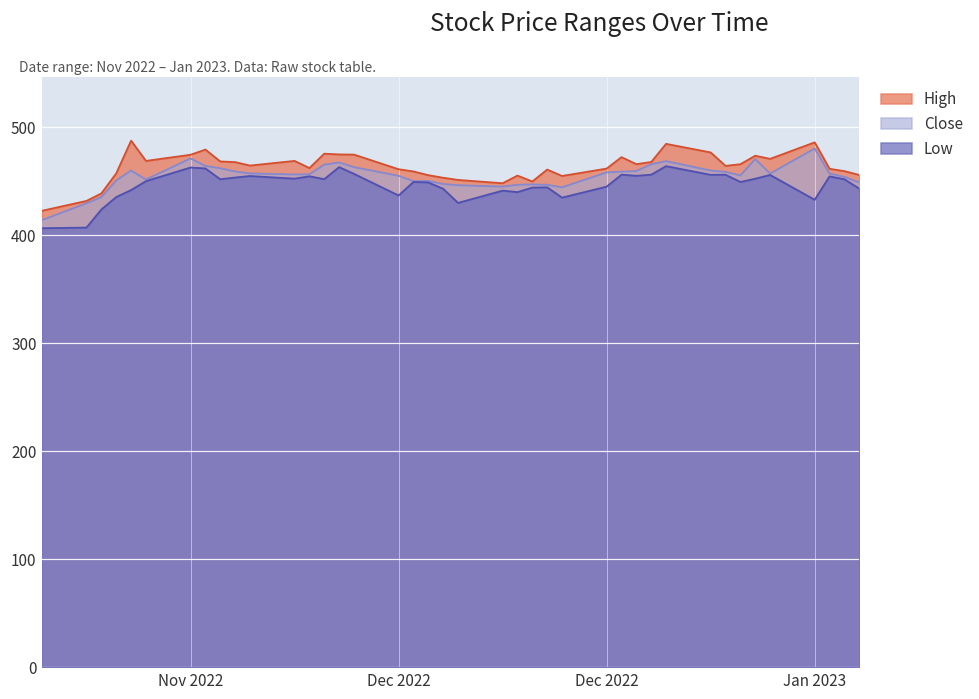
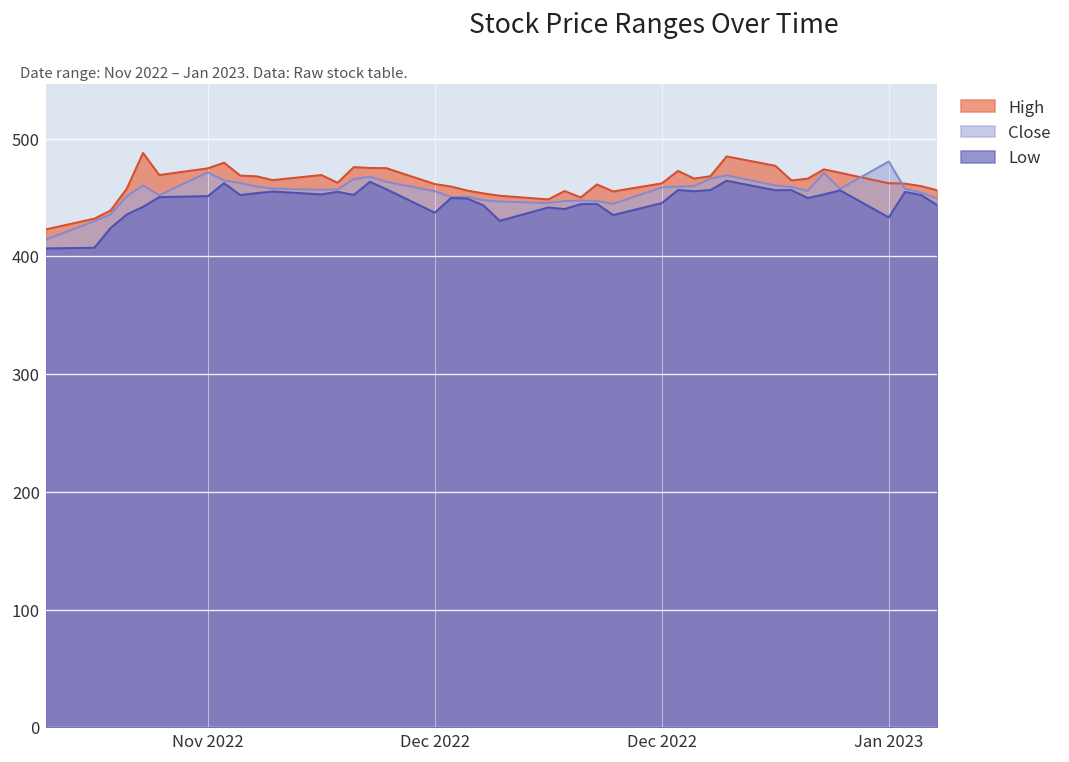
Low, Nov 2022: 460 -> 450
High, Jan 2023: 490 -> 460
